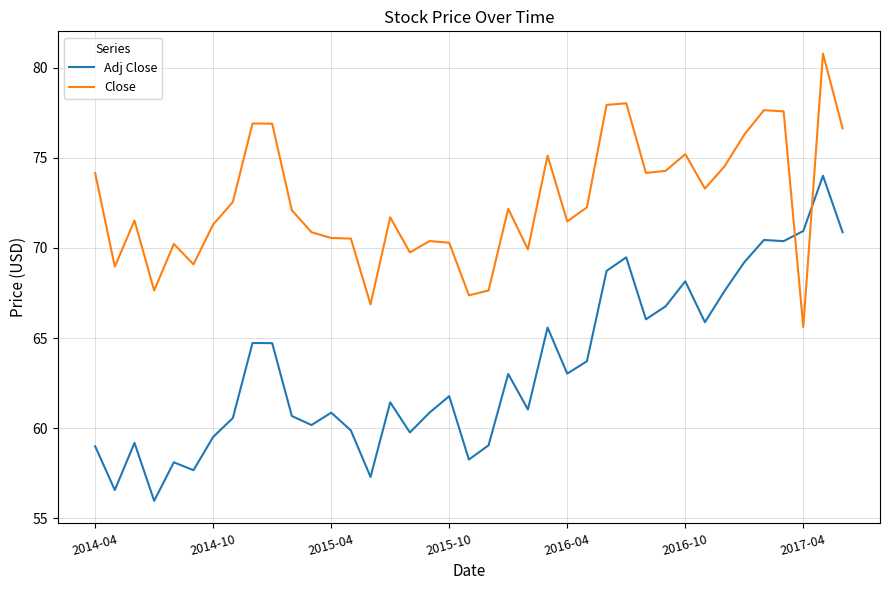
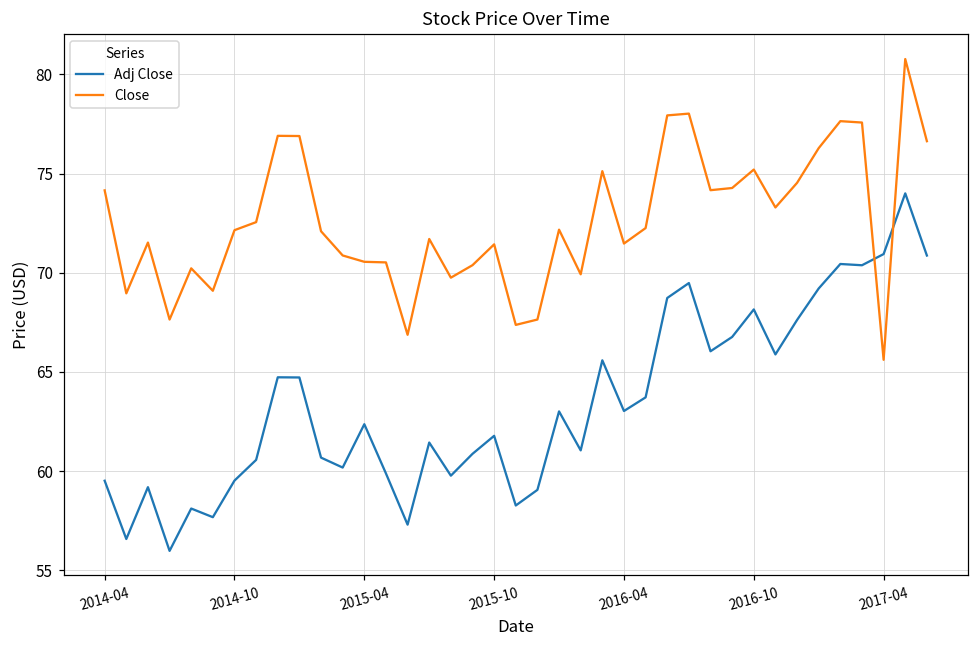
Adj Close, 2014-04: 59.0 -> 59.5
Close, 2014-10: 71.3 -> 72.1
Adj Close, 2015-04: 60.9 -> 62.4
Close, 2015-10: 70.3 -> 71.4
